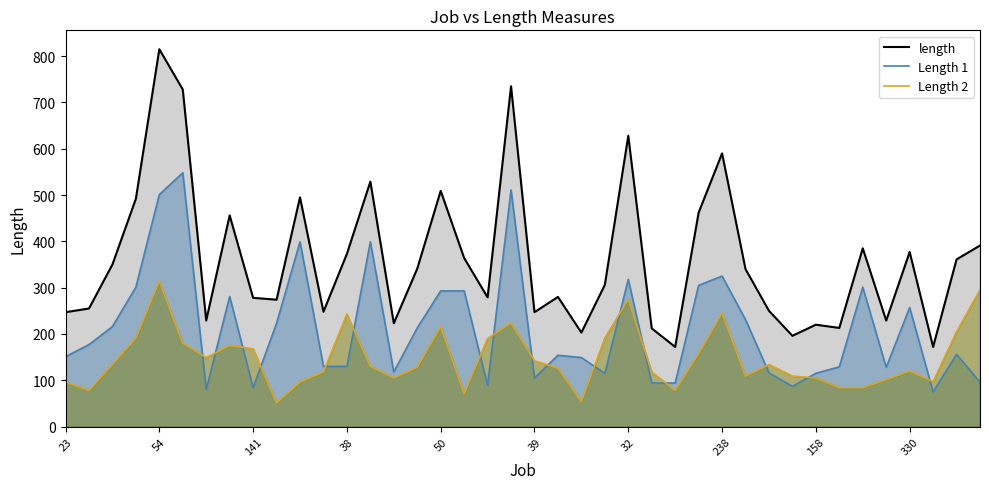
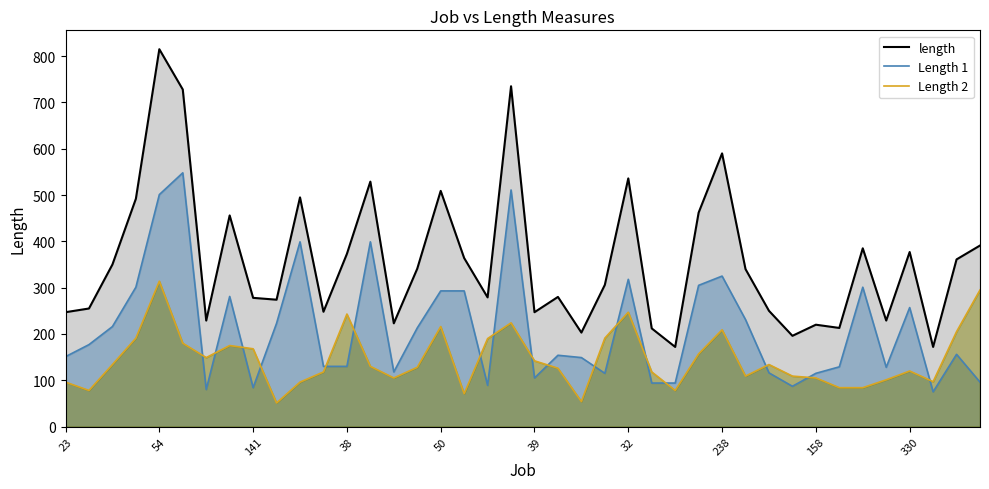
length, 32: 630 -> 540
Length 2, 32: 280 -> 250
Length 2, 238: 250 -> 210
